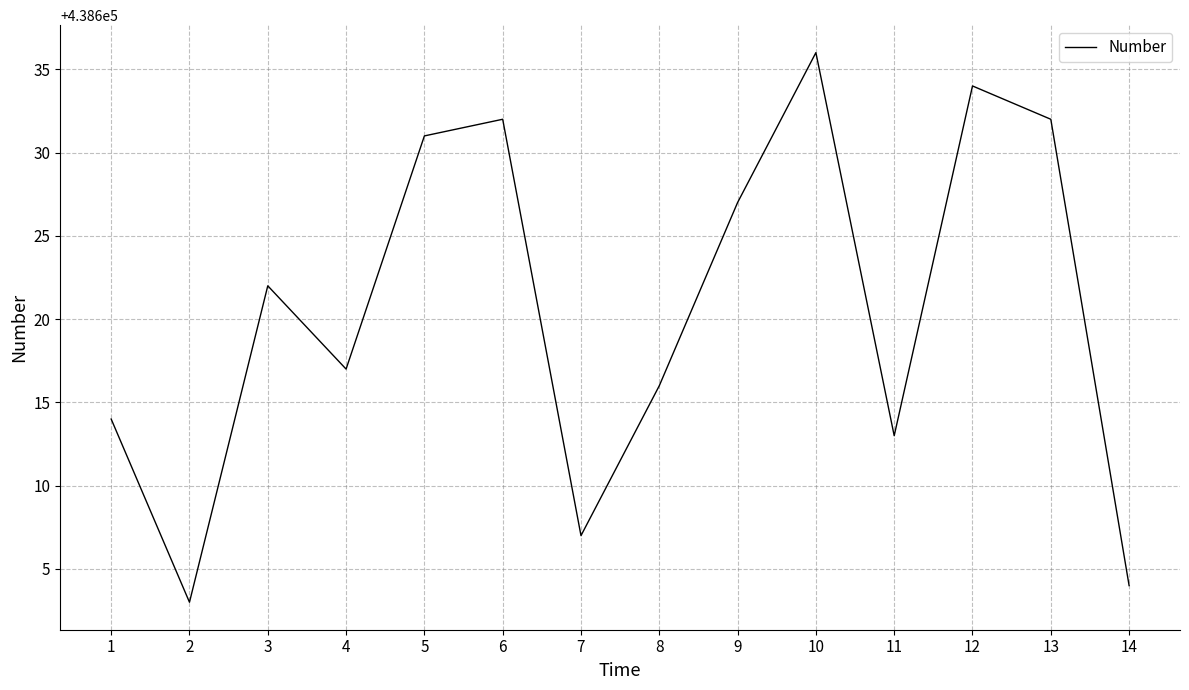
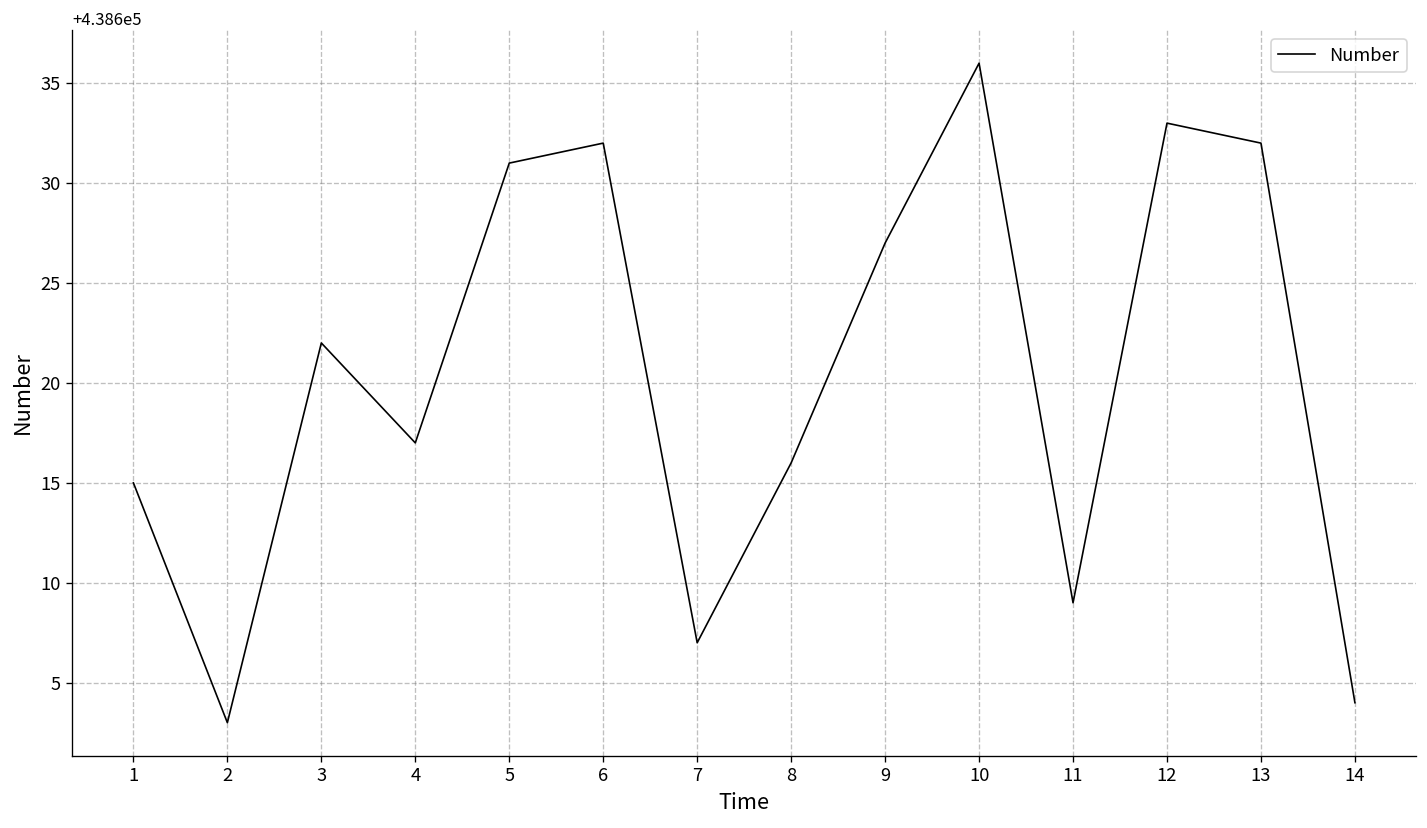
1: 438614 -> 438615
11: 438613 -> 438609
12: 438634 -> 438633
